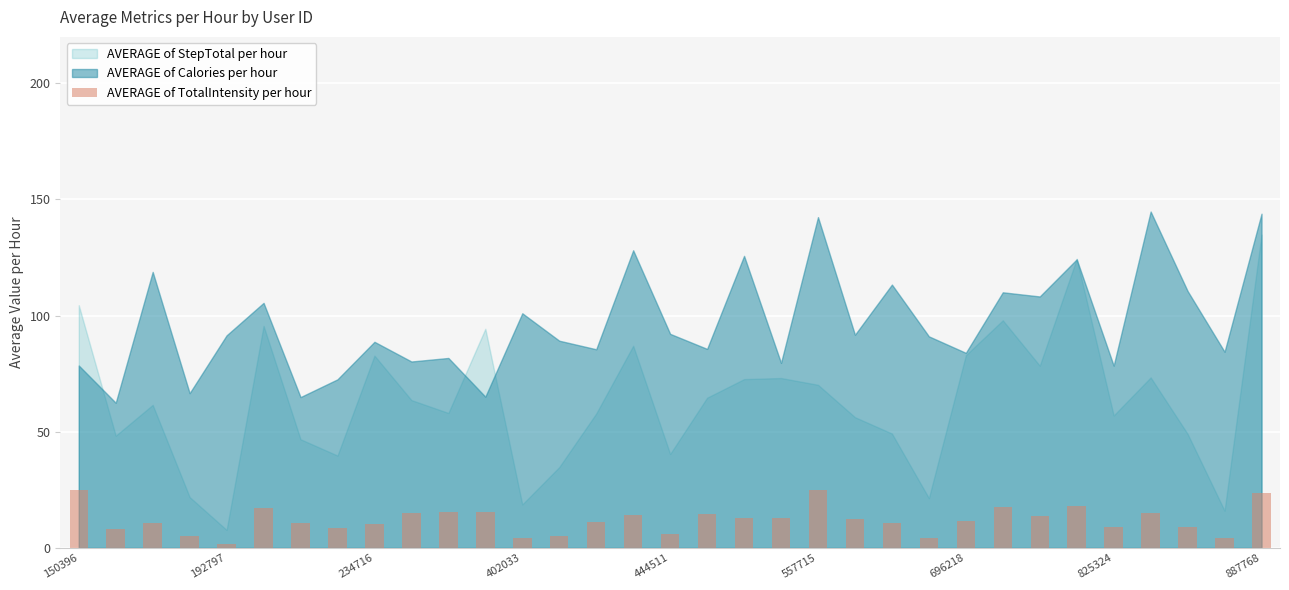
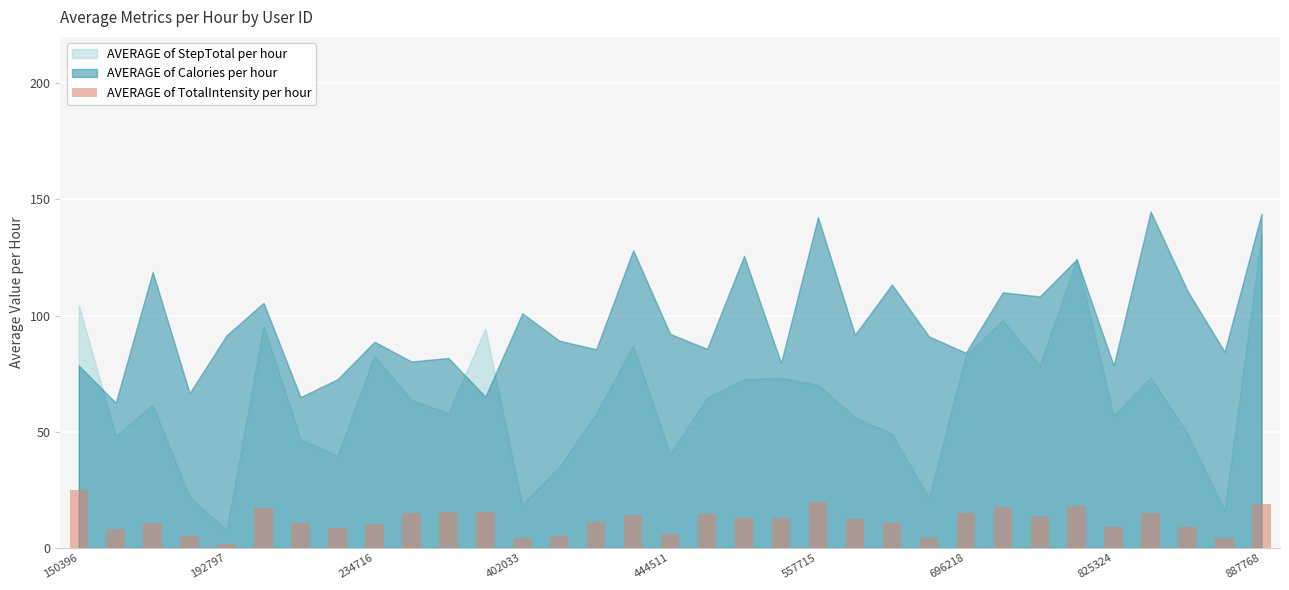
AVERAGE of TotalIntensity per hour, 557715: 25 -> 20
AVERAGE of TotalIntensity per hour, 696218: 11 -> 15
AVERAGE of TotalIntensity per hour, 887768: 23 -> 19
